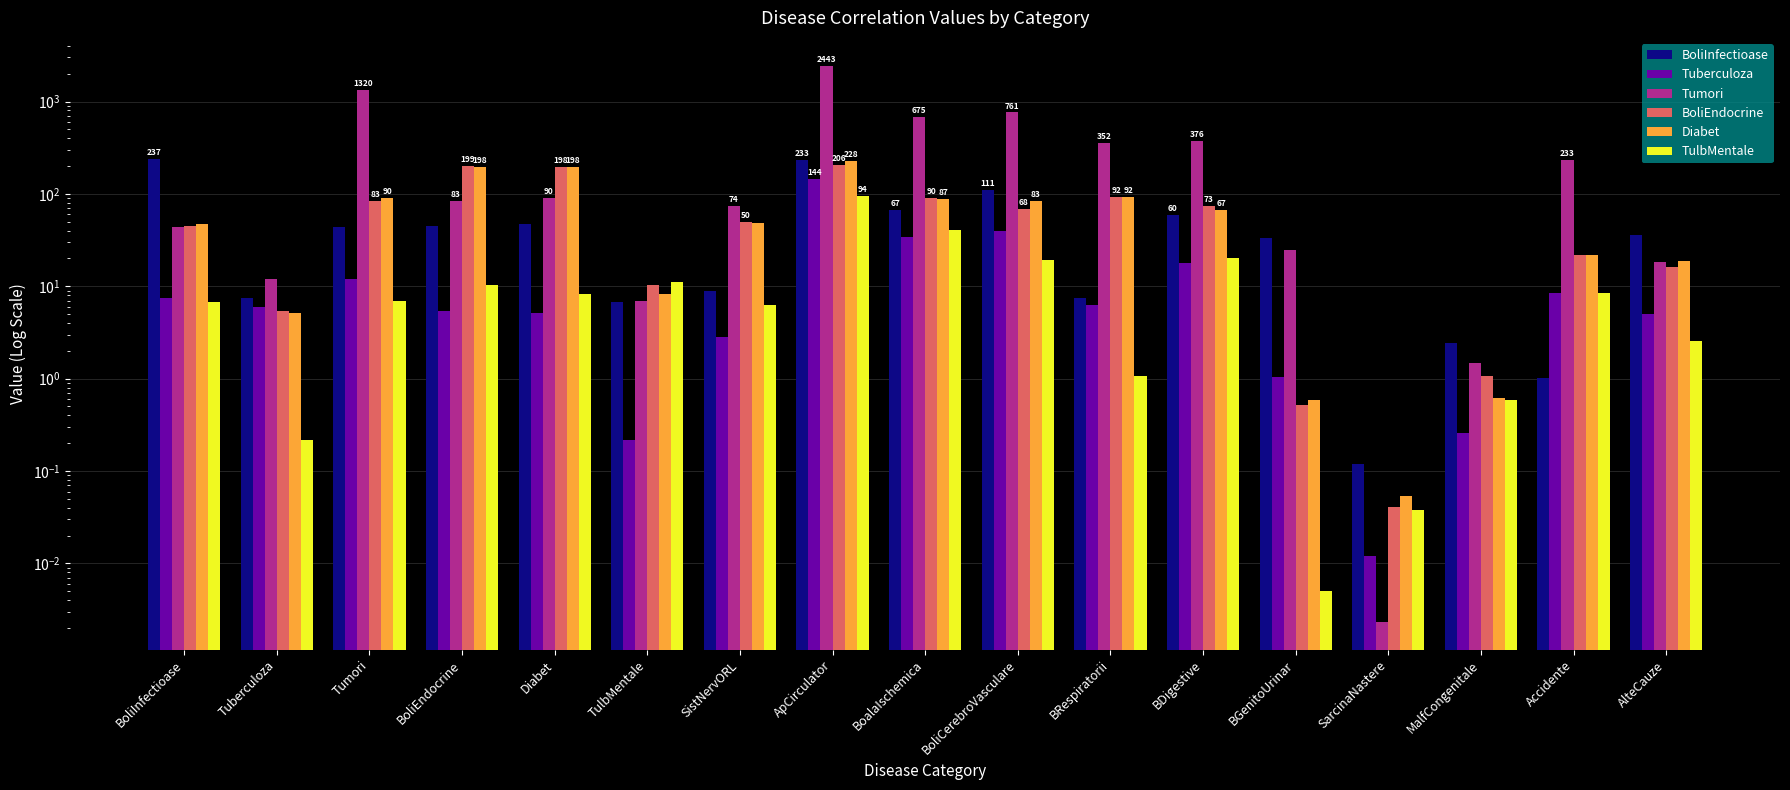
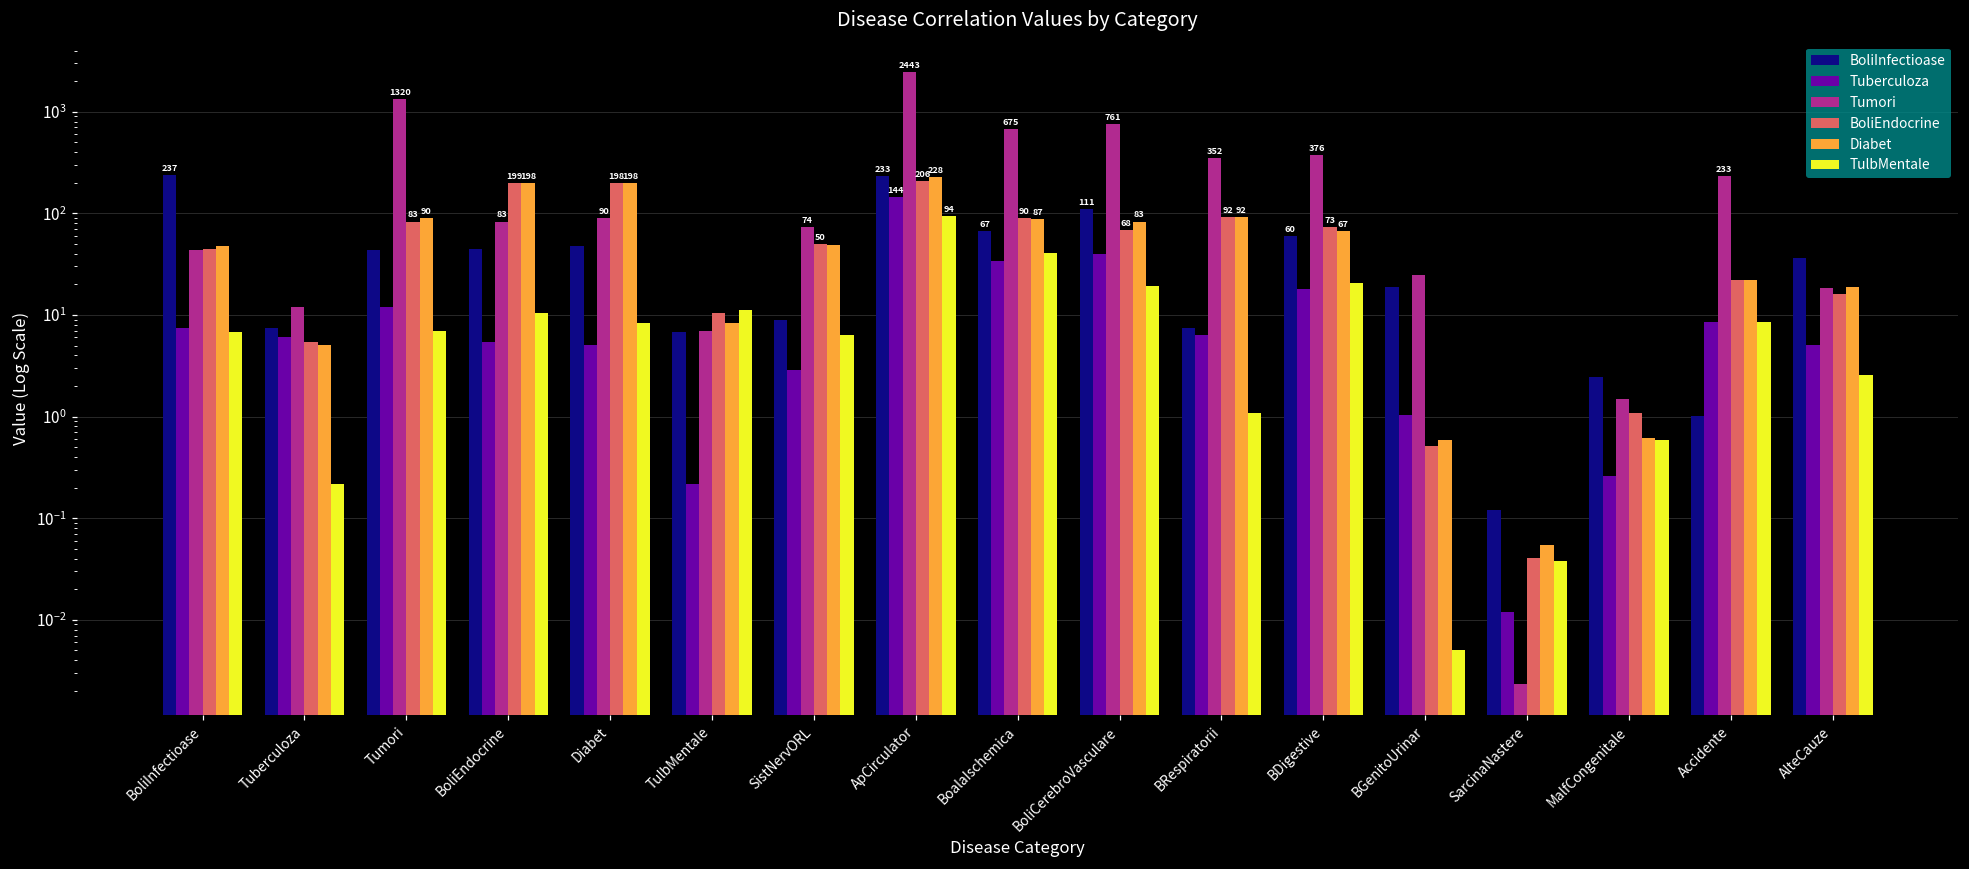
BoliInfectioase, BGenitoUrinar: 33 -> 19
